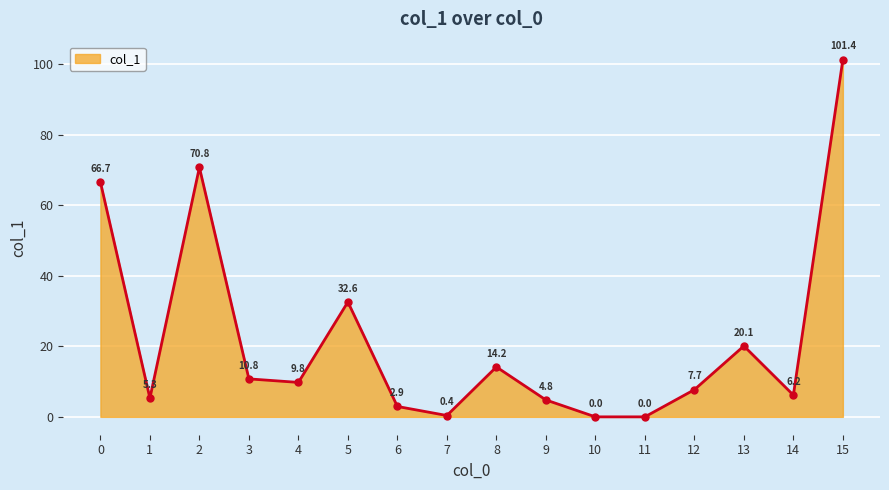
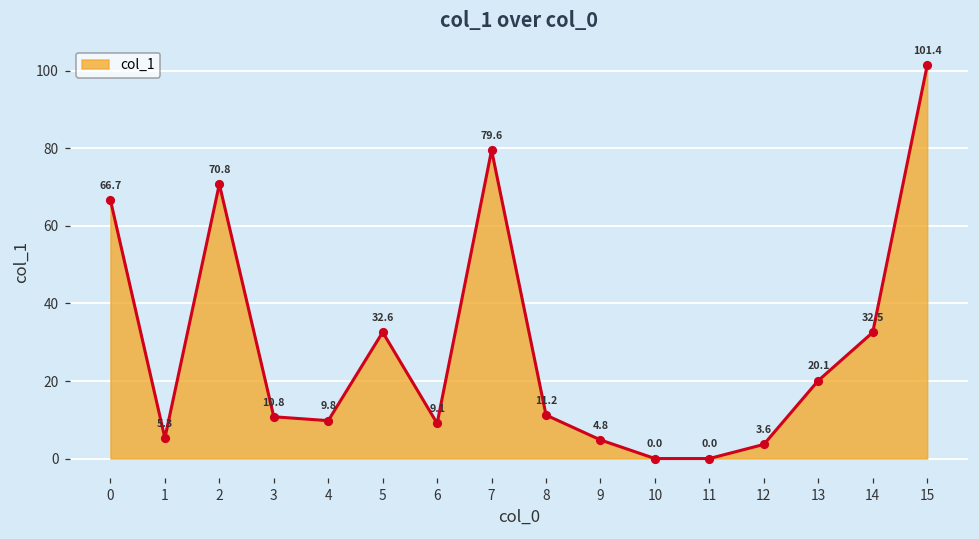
6: 2.9 -> 9.1
7: 0.4 -> 79.6
8: 14.2 -> 11.2
12: 7.7 -> 3.6
14: 6.2 -> 32.5
